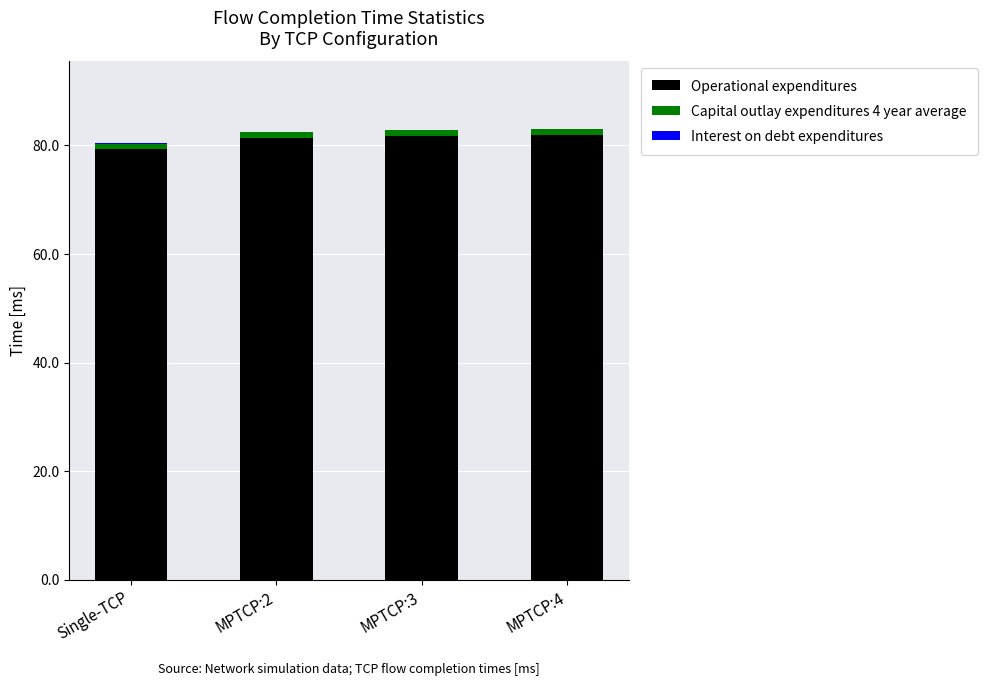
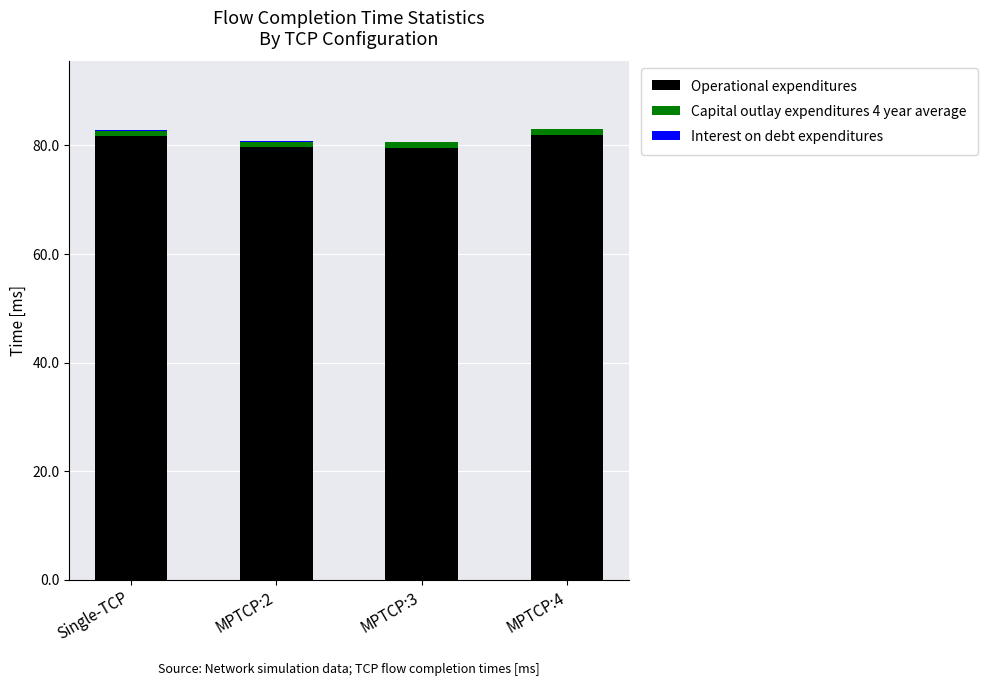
Operational expenditures, Single-TCP: 79 -> 82
Operational expenditures, MPTCP:2: 81 -> 80
Operational expenditures, MPTCP:3: 82 -> 80
